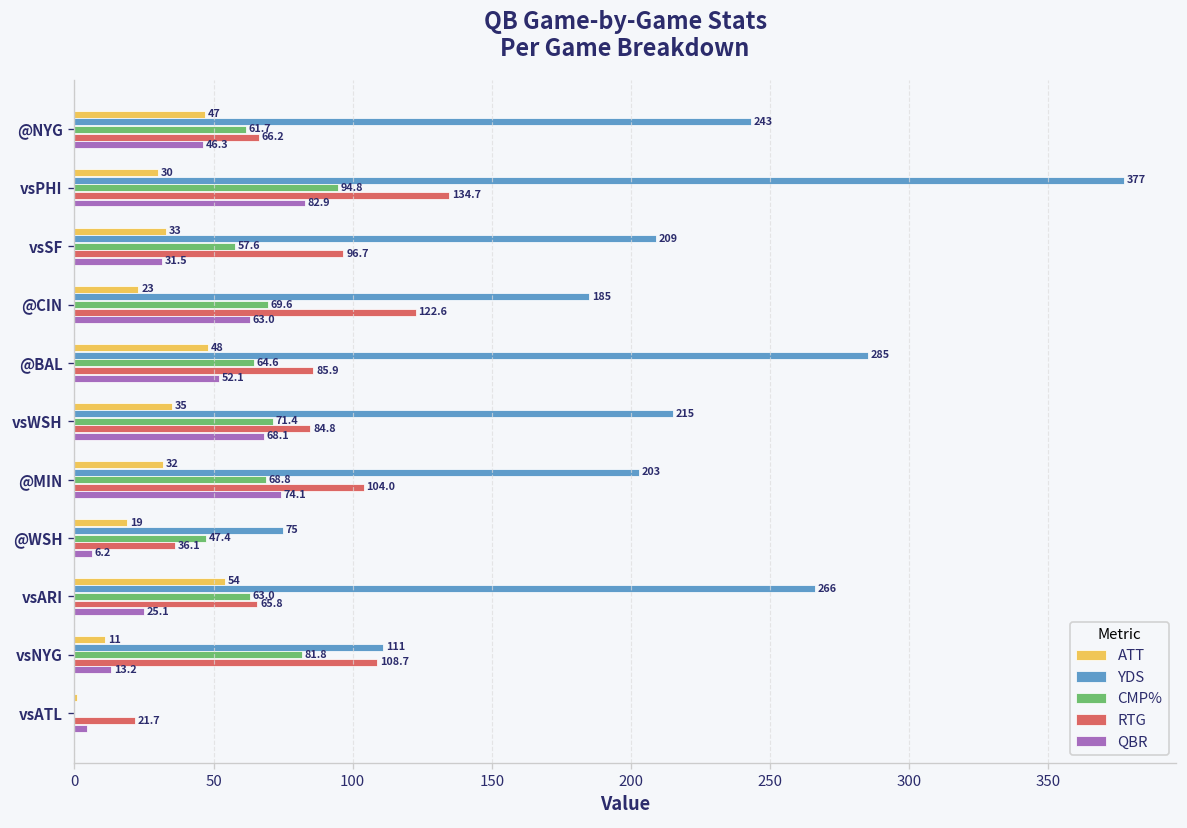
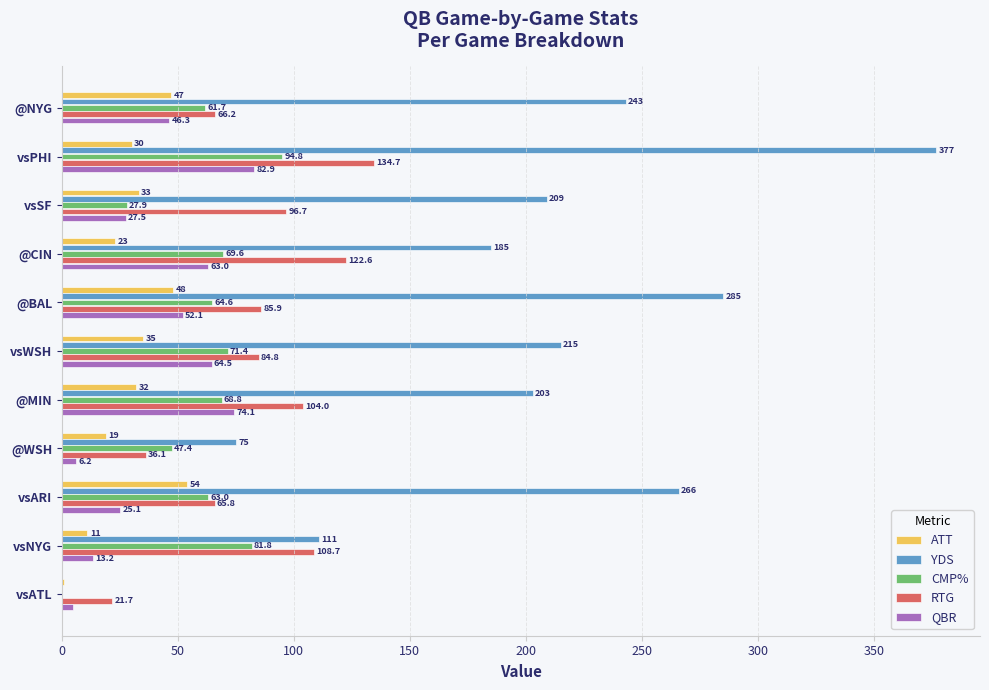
CMP%, vsSF: 57.6 -> 27.9
QBR, vsSF: 31.5 -> 27.5
QBR, vsWSH: 68.1 -> 64.5
